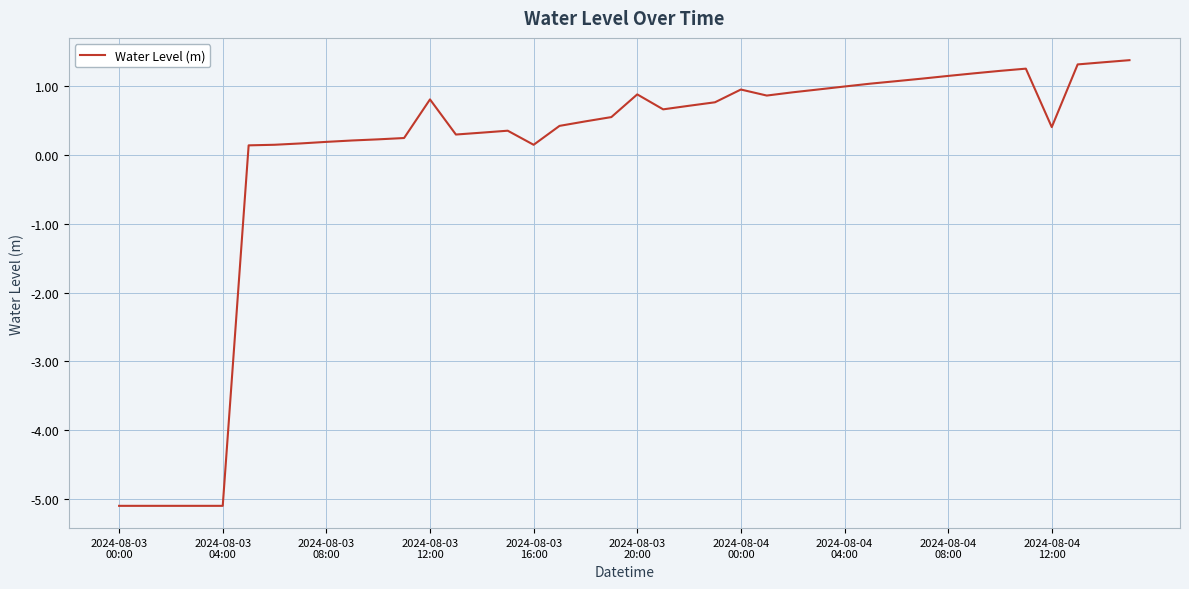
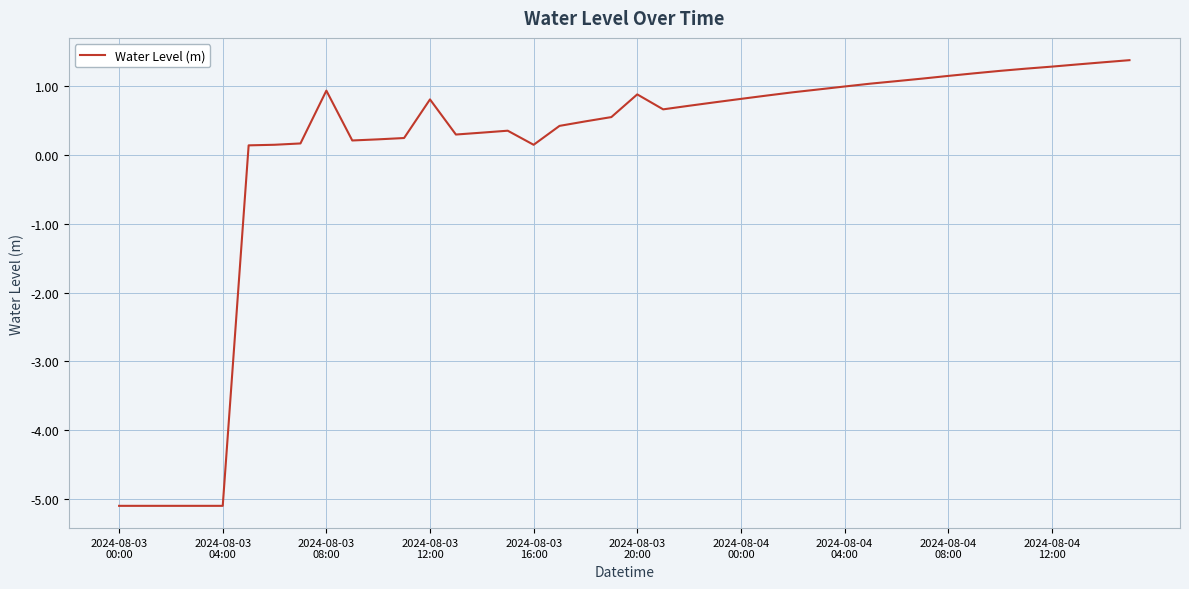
2024-08-03 08:00: 0.2 -> 0.9
2024-08-04 00:00: 1.0 -> 0.8
2024-08-04 12:00: 0.4 -> 1.3
